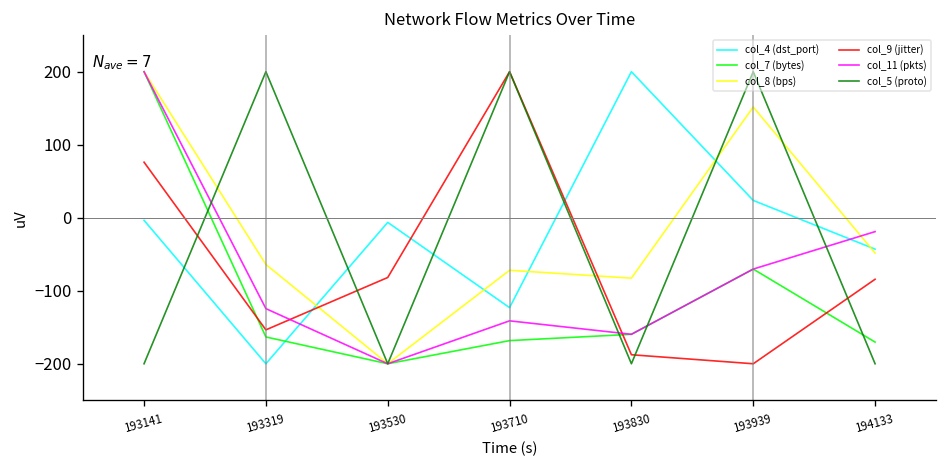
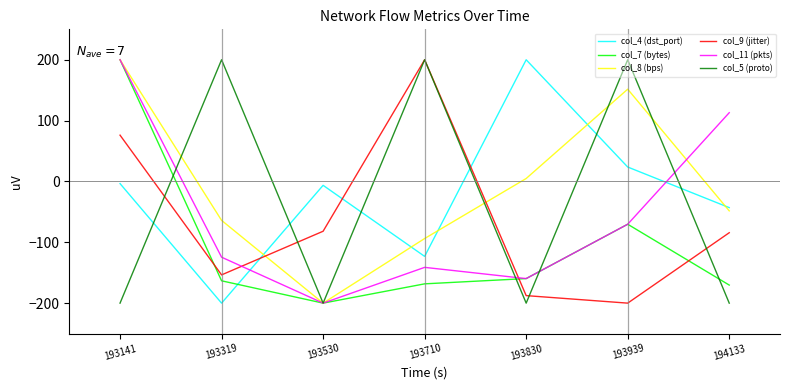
col_8 (bps), 193710: -70 -> -90
col_8 (bps), 193830: -80 -> 0
col_11 (pkts), 194133: -20 -> 110
